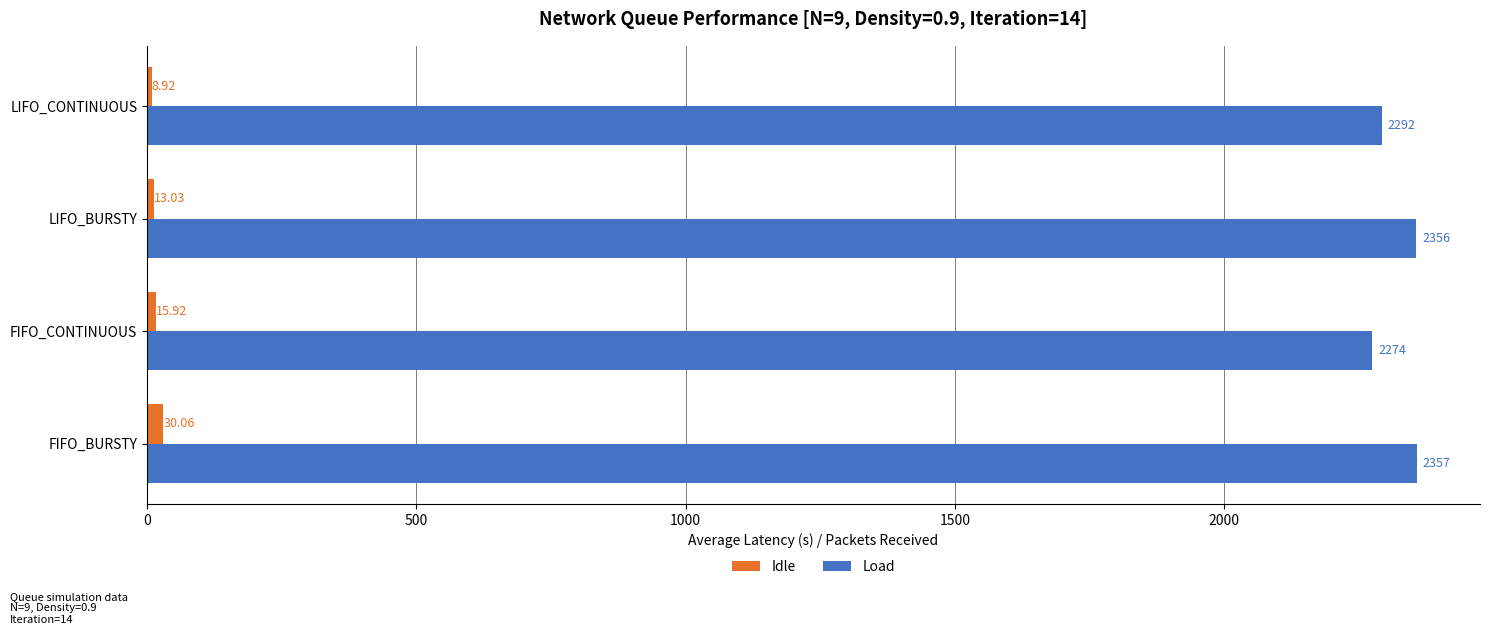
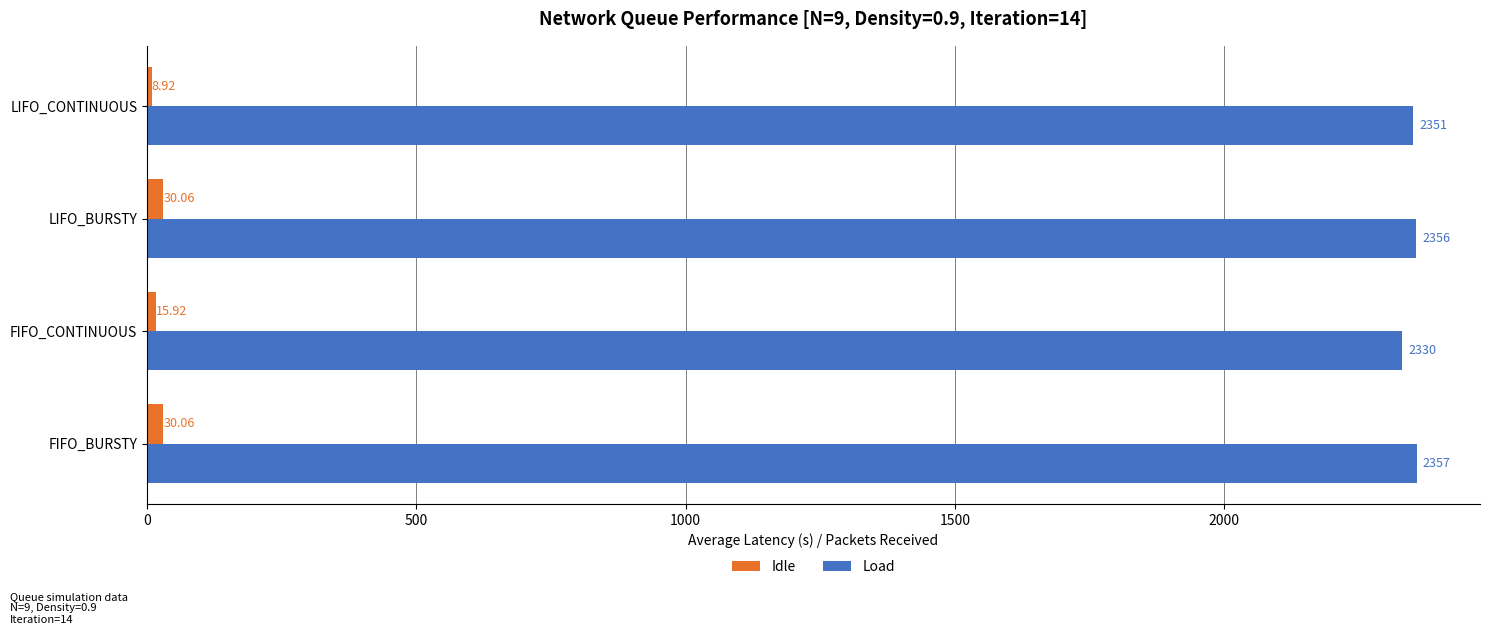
Load, LIFO_CONTINUOUS: 2292 -> 2351
Idle, LIFO_BURSTY: 13.03 -> 30.06
Load, FIFO_CONTINUOUS: 2274 -> 2330
